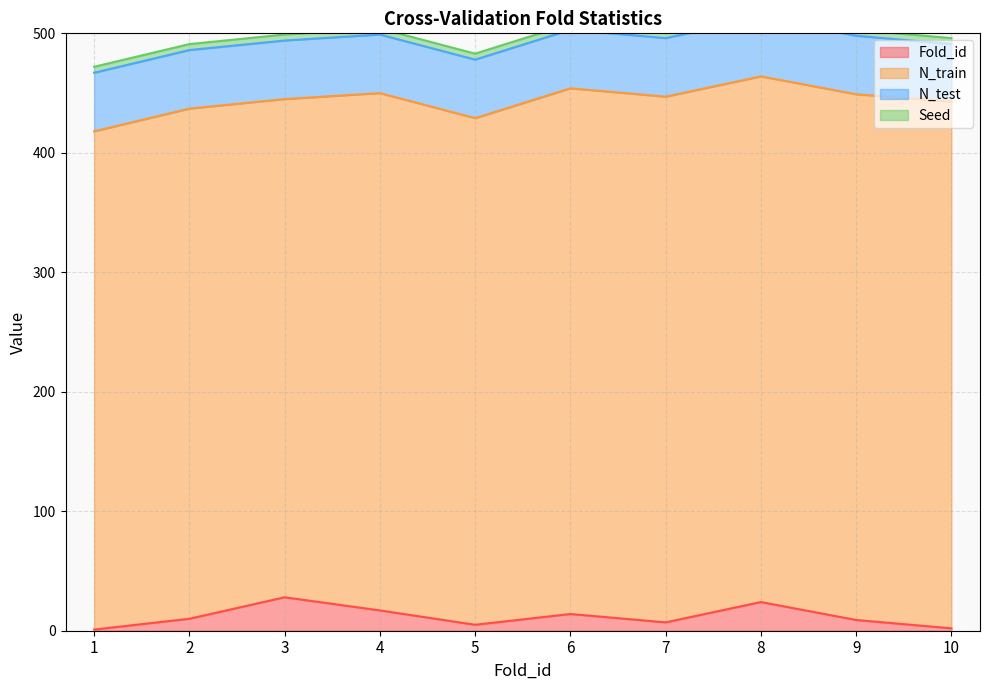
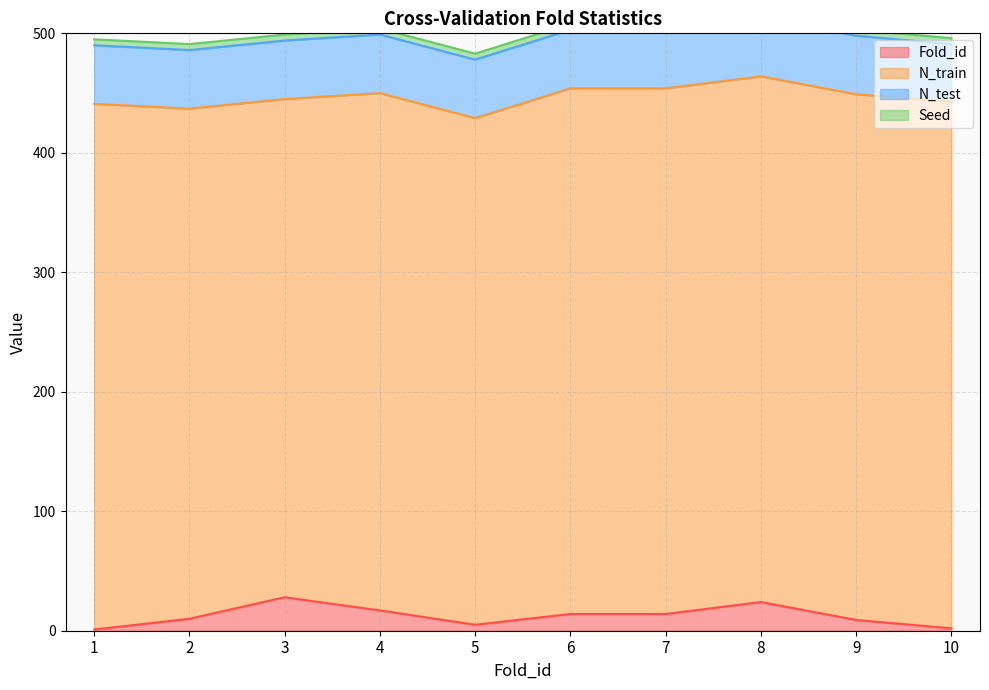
N_train, 1: 417 -> 440
Fold_id, 7: 7 -> 14
